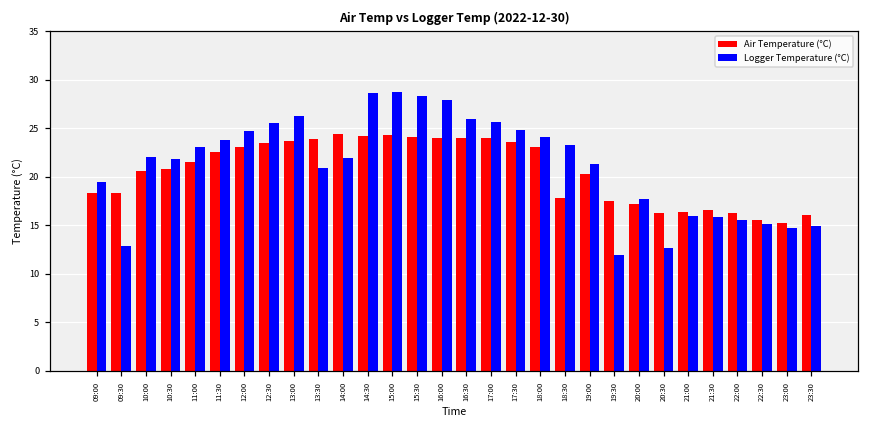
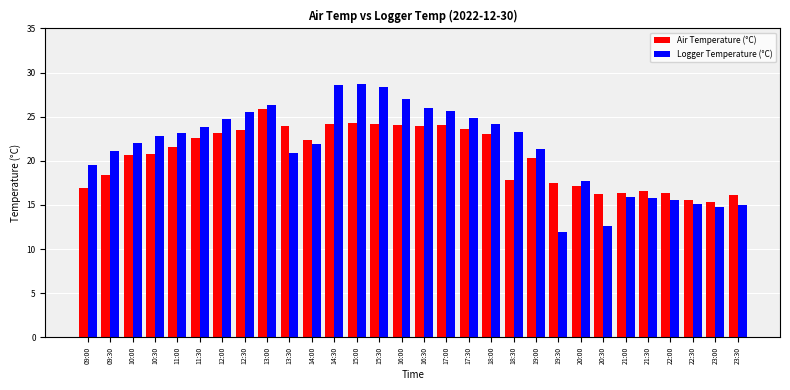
Air Temperature (°C), 09:00: 18 -> 17
Logger Temperature (°C), 09:30: 13 -> 21
Logger Temperature (°C), 10:30: 22 -> 23
Air Temperature (°C), 13:00: 24 -> 26
Air Temperature (°C), 14:00: 24 -> 22
Logger Temperature (°C), 16:00: 28 -> 27
